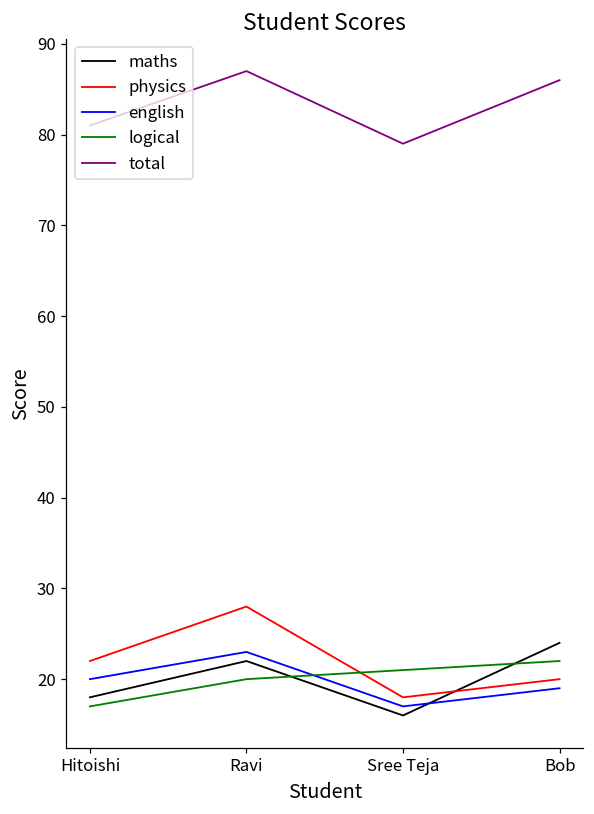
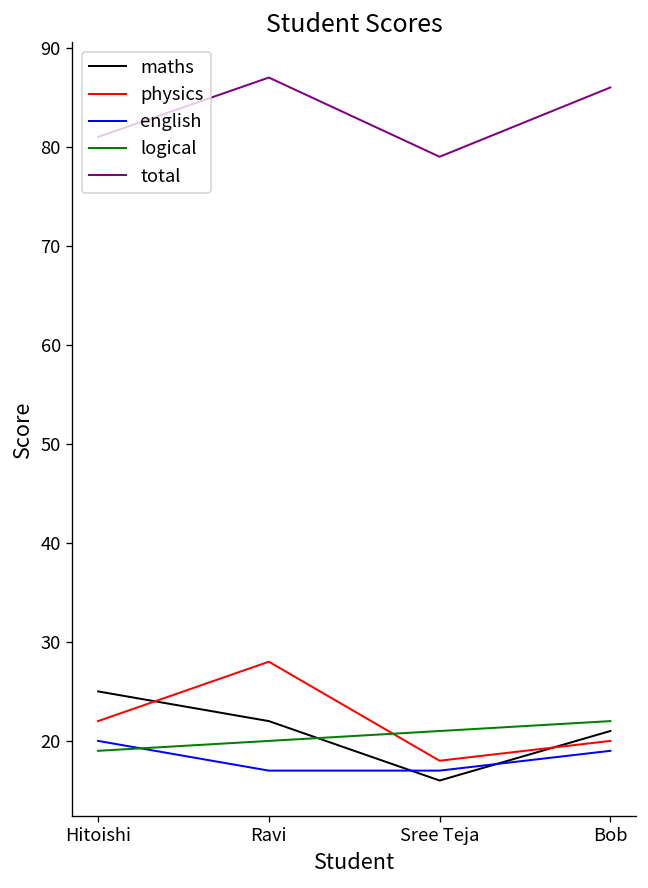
maths, Hitoishi: 18 -> 25
logical, Hitoishi: 17 -> 19
english, Ravi: 23 -> 17
maths, Bob: 24 -> 21
